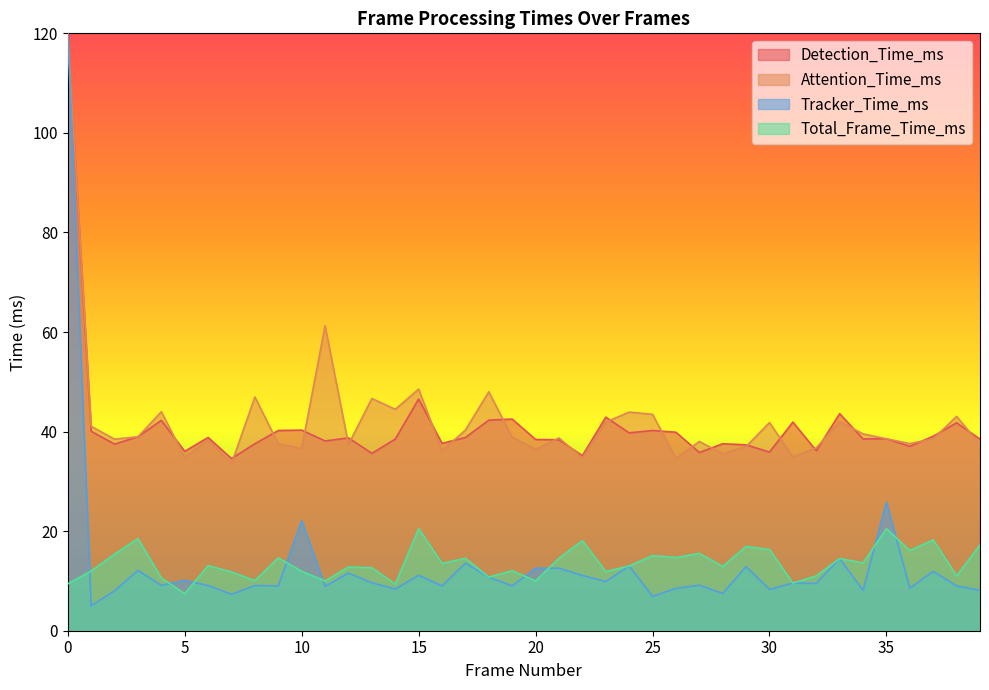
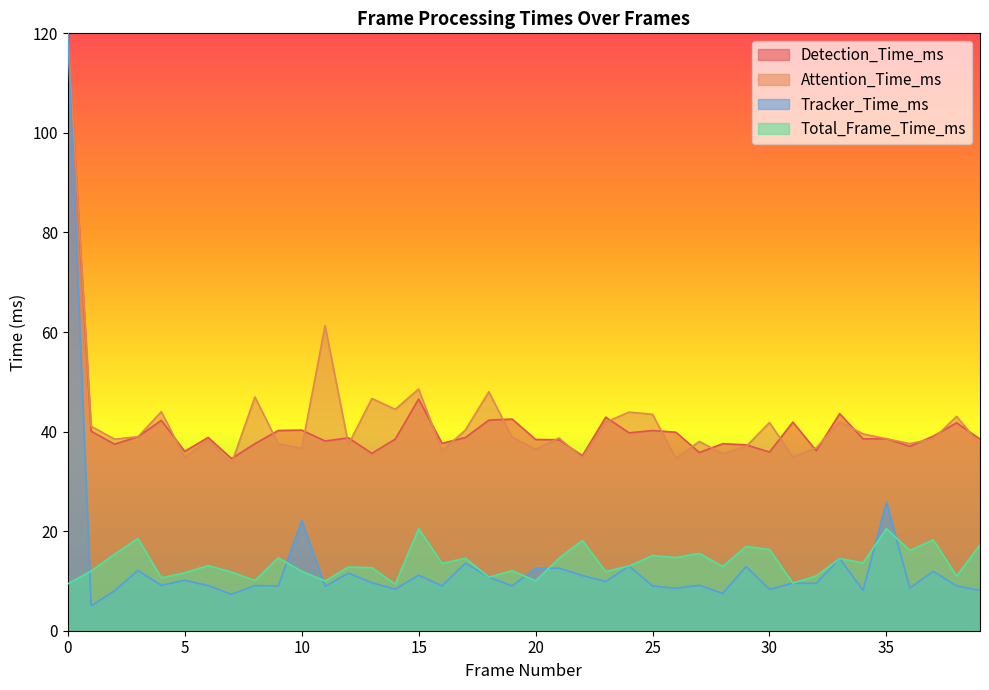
Total_Frame_Time_ms, 5: 7 -> 12
Tracker_Time_ms, 25: 7 -> 9
